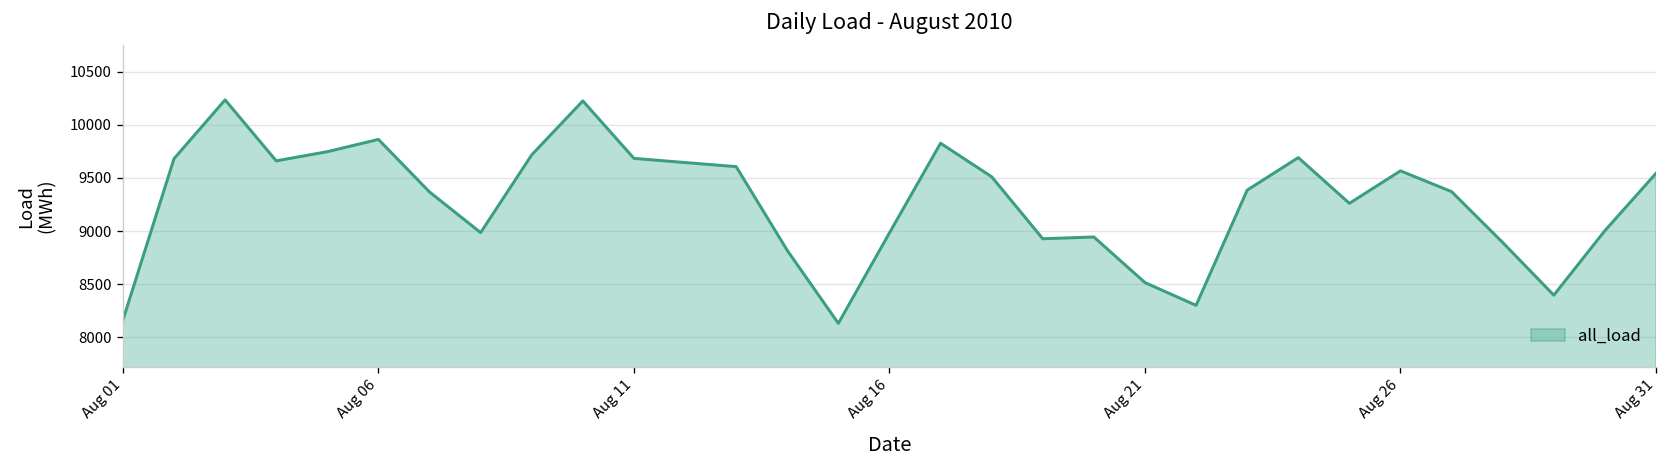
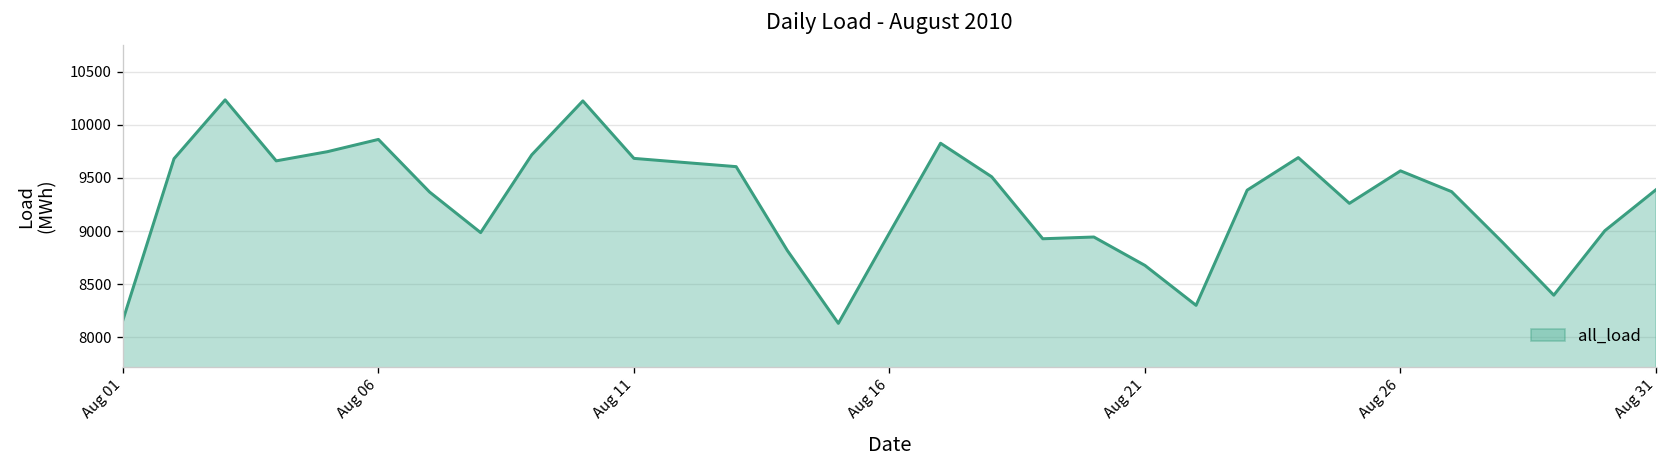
Aug 21: 8500 -> 8700
Aug 31: 9500 -> 9400
